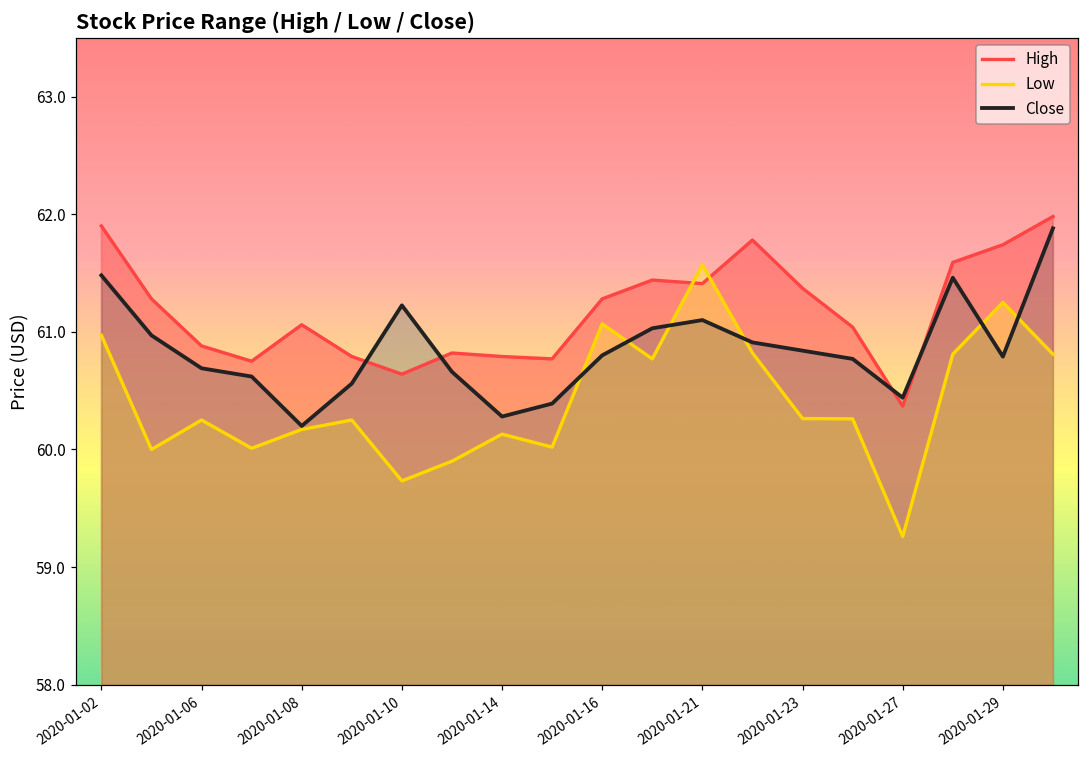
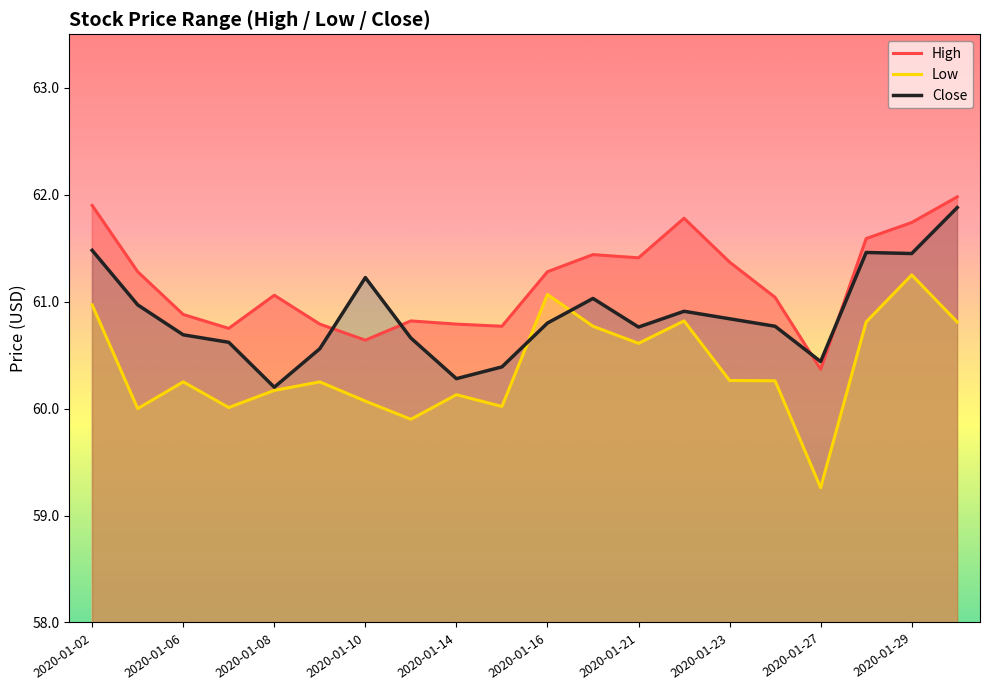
Low, 2020-01-10: 59.73 -> 60.07
Low, 2020-01-21: 61.57 -> 60.61
Close, 2020-01-21: 61.10 -> 60.76
Close, 2020-01-29: 60.79 -> 61.45
